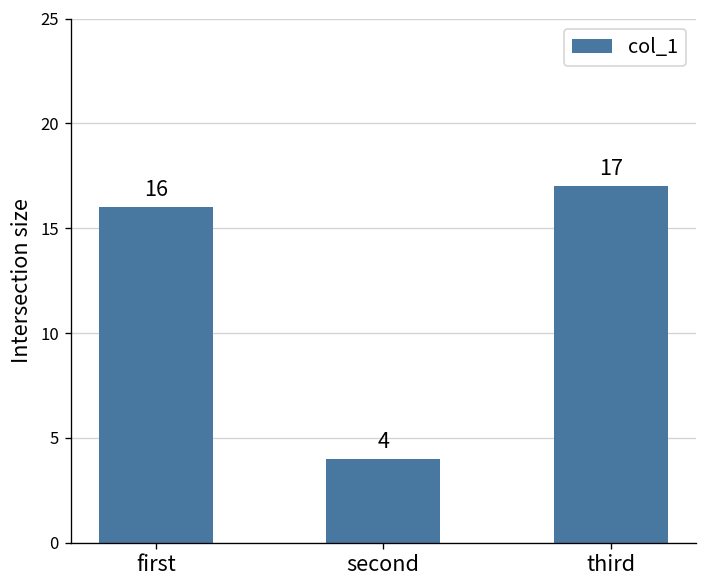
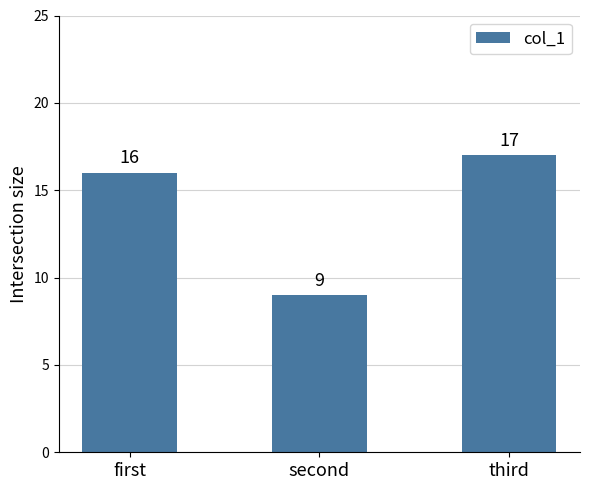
second: 4 -> 9
